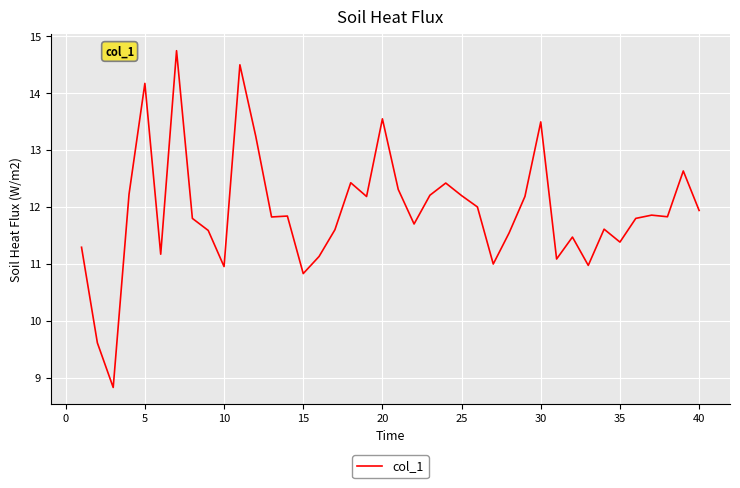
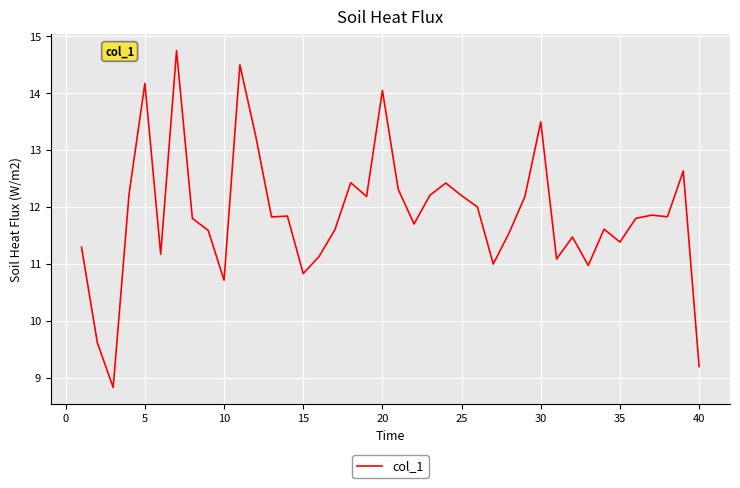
10: 11.0 -> 10.7
20: 13.6 -> 14.1
40: 11.9 -> 9.2
